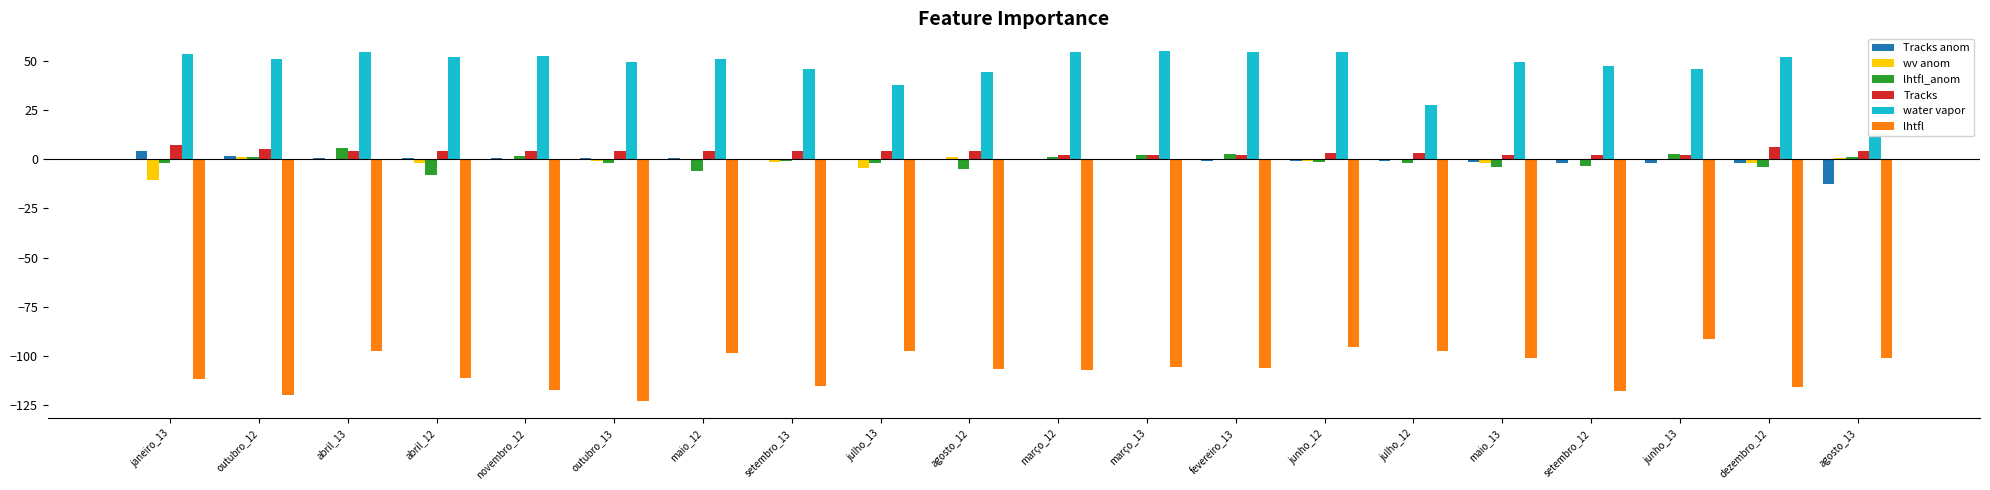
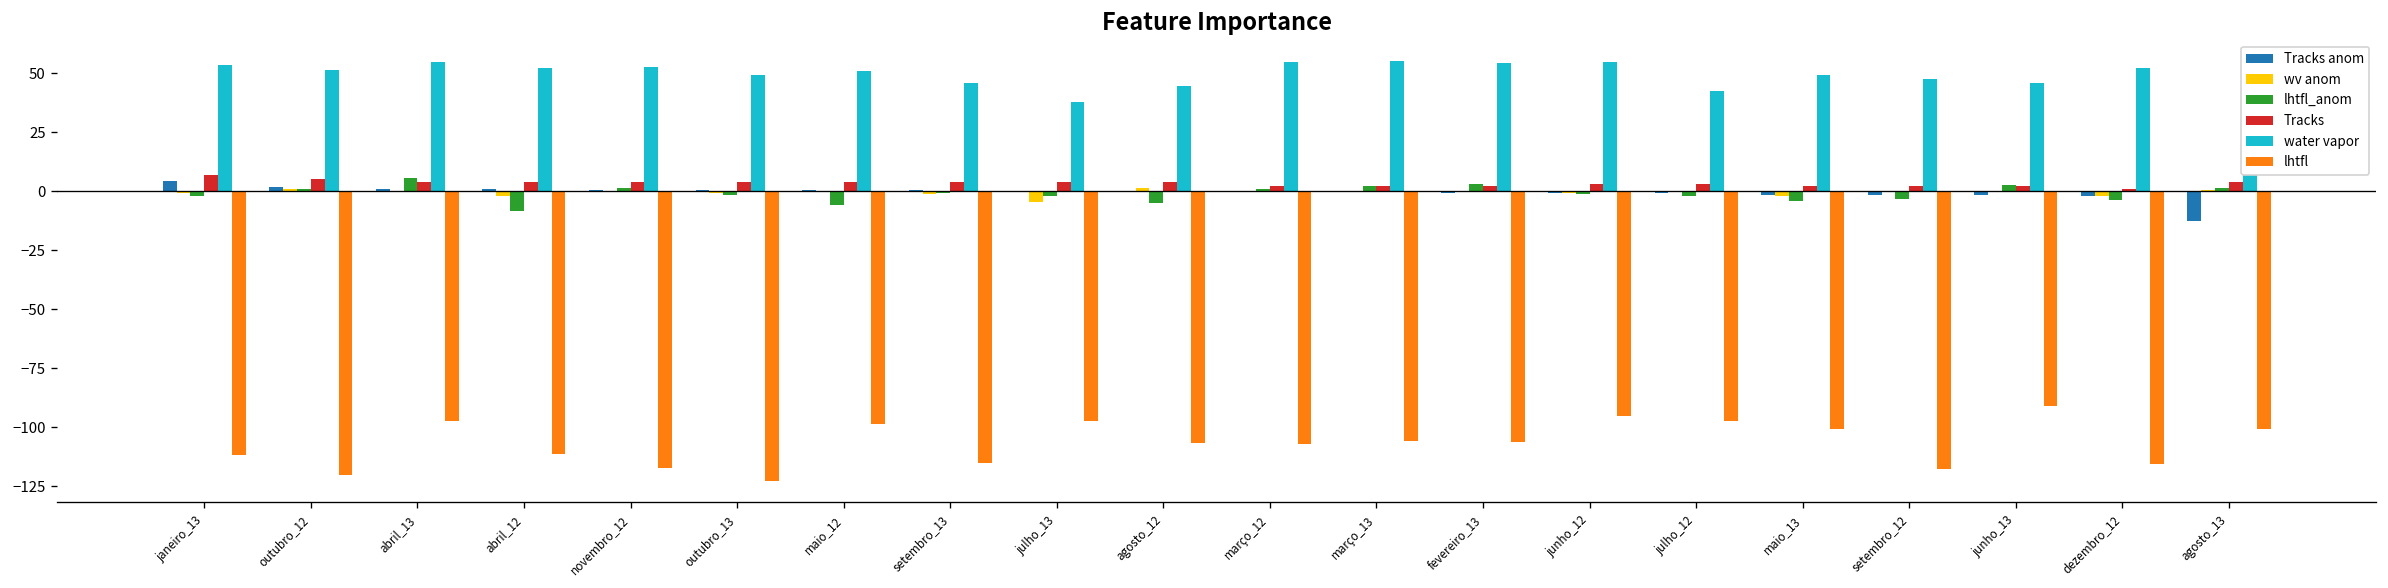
wv anom, janeiro_13: -11 -> -1
water vapor, julho_12: 27 -> 42
Tracks, dezembro_12: 6 -> 1
